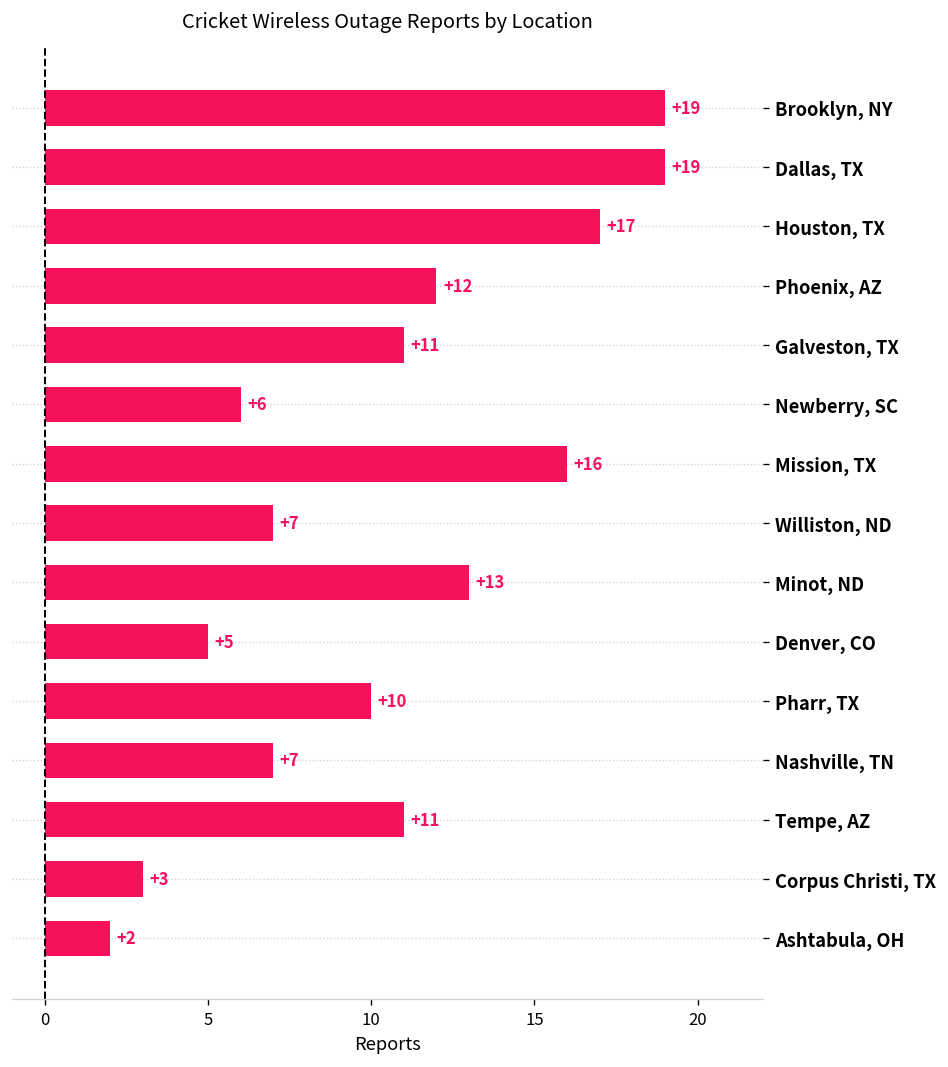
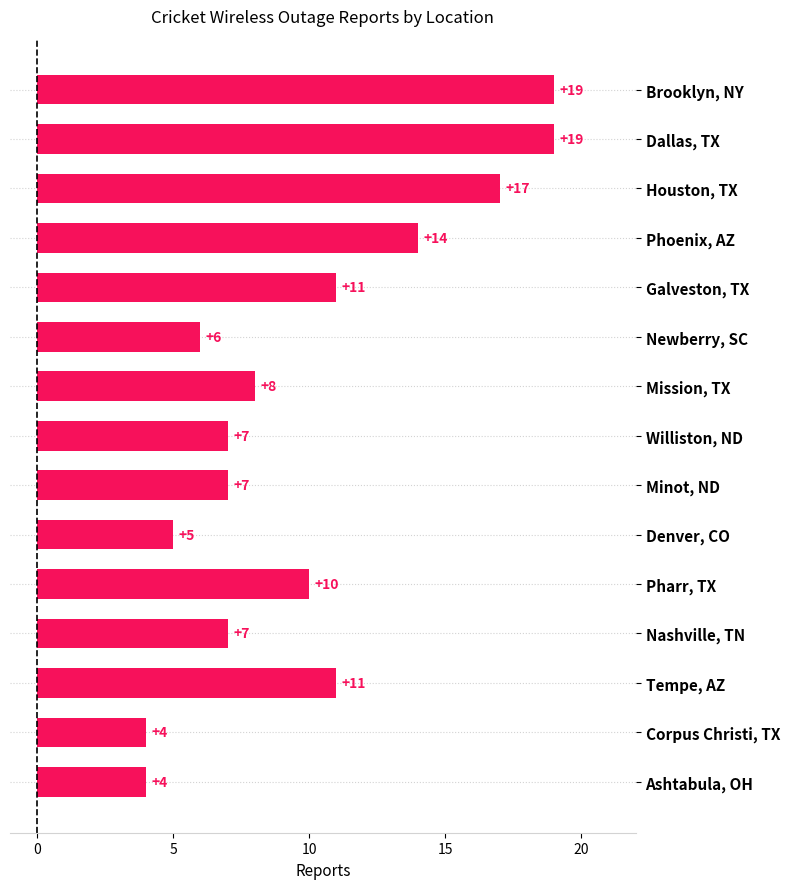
Phoenix, AZ: +12 -> +14
Mission, TX: +16 -> +8
Minot, ND: +13 -> +7
Corpus Christi, TX: +3 -> +4
Ashtabula, OH: +2 -> +4
